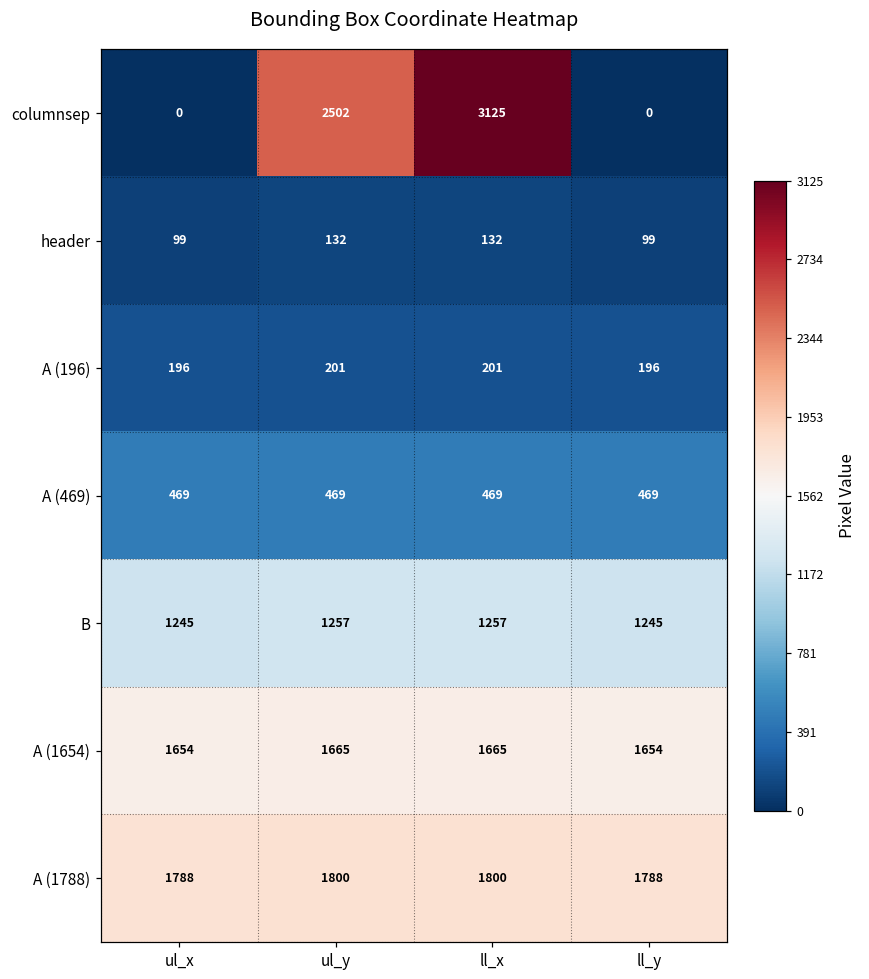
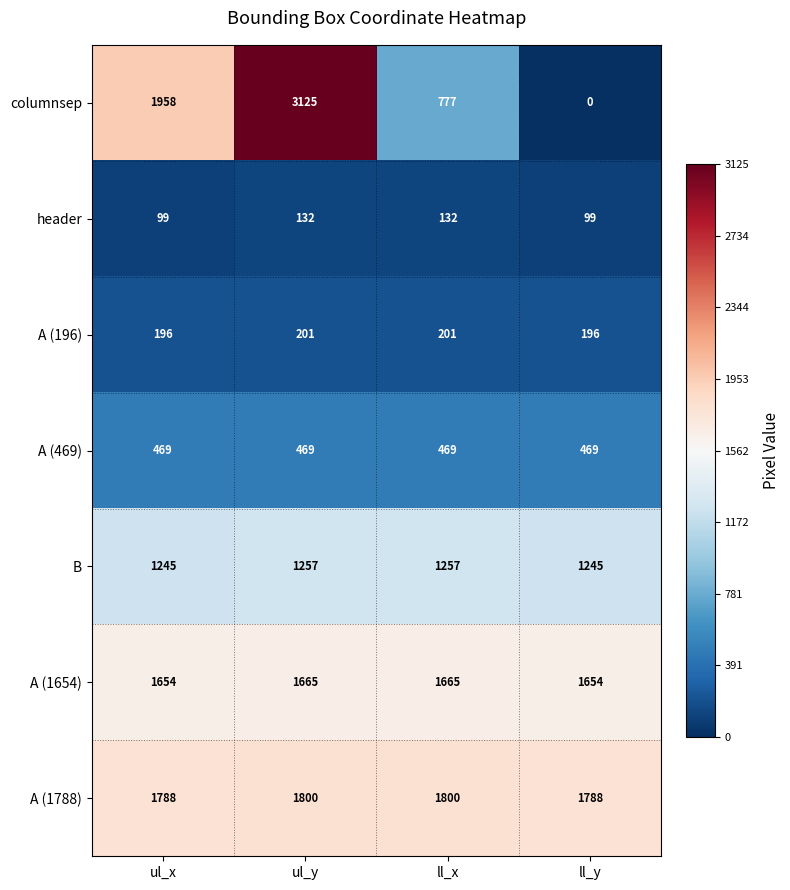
columnsep, ul_x: 0 -> 1958
columnsep, ul_y: 2502 -> 3125
columnsep, ll_x: 3125 -> 777
